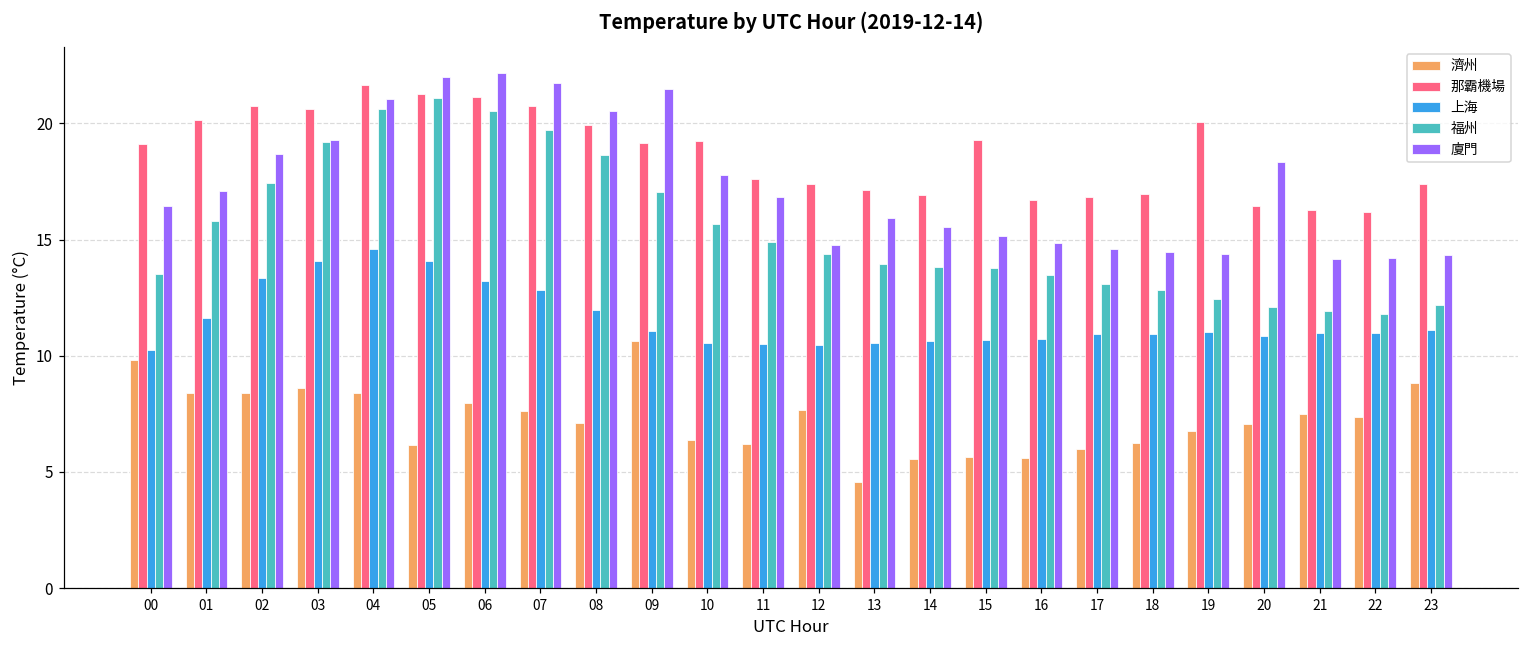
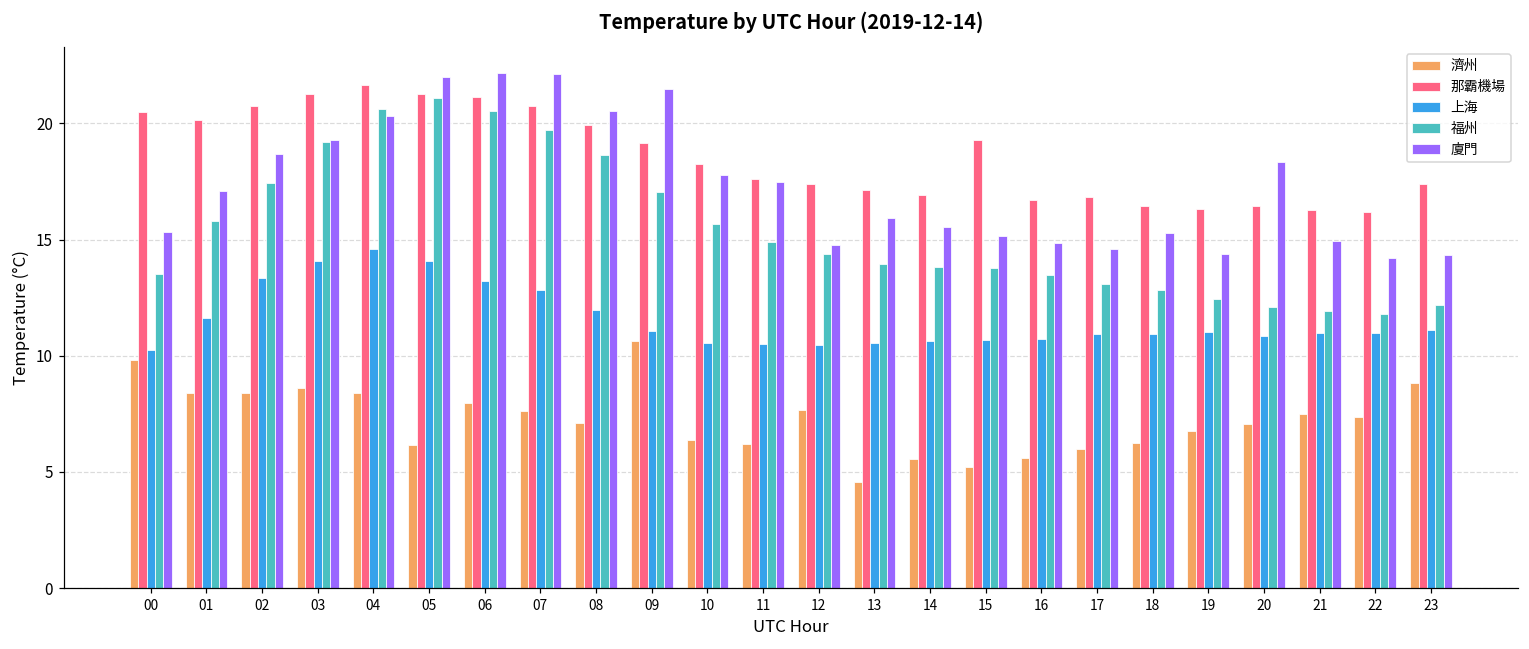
那霸機場, 00: 19.1 -> 20.5
廈門, 00: 16.4 -> 15.3
那霸機場, 03: 20.6 -> 21.3
廈門, 04: 21.1 -> 20.3
廈門, 07: 21.7 -> 22.1
那霸機場, 10: 19.2 -> 18.2
廈門, 11: 16.8 -> 17.5
濟州, 15: 5.7 -> 5.2
那霸機場, 18: 17.0 -> 16.5
廈門, 18: 14.5 -> 15.3
那霸機場, 19: 20.0 -> 16.3
廈門, 21: 14.2 -> 14.9
